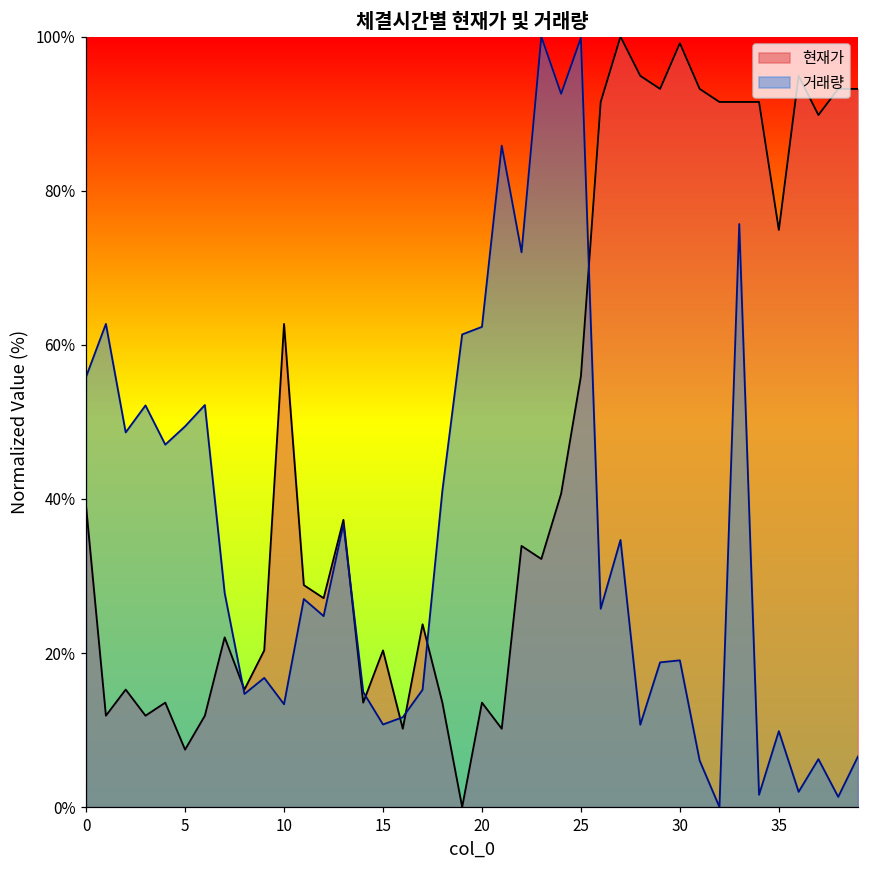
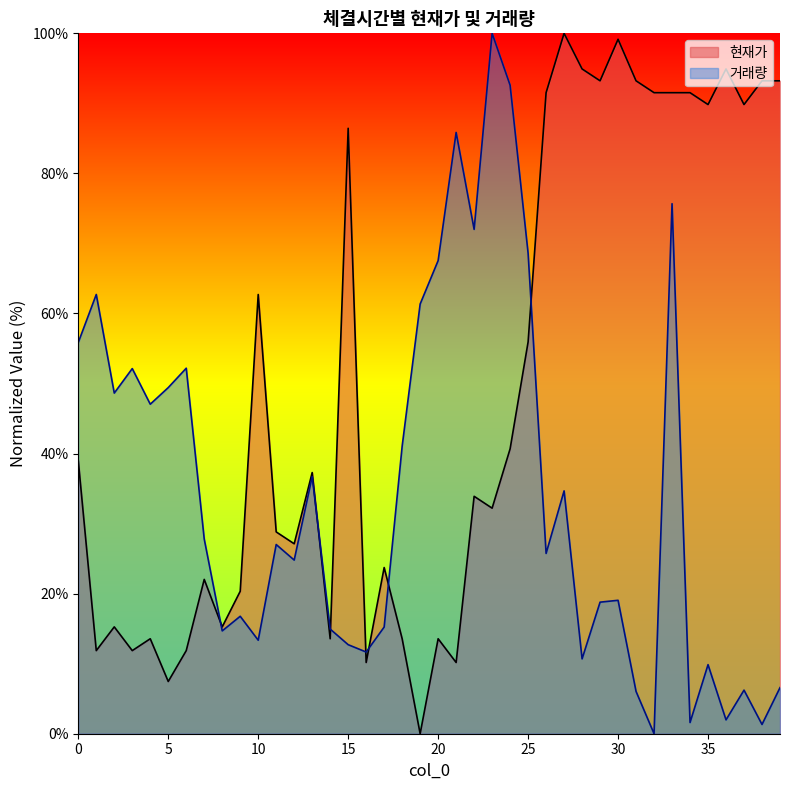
현재가, 15: 20% -> 86%
거래량, 15: 11% -> 13%
거래량, 20: 62% -> 68%
거래량, 25: 100% -> 69%
현재가, 35: 75% -> 90%
